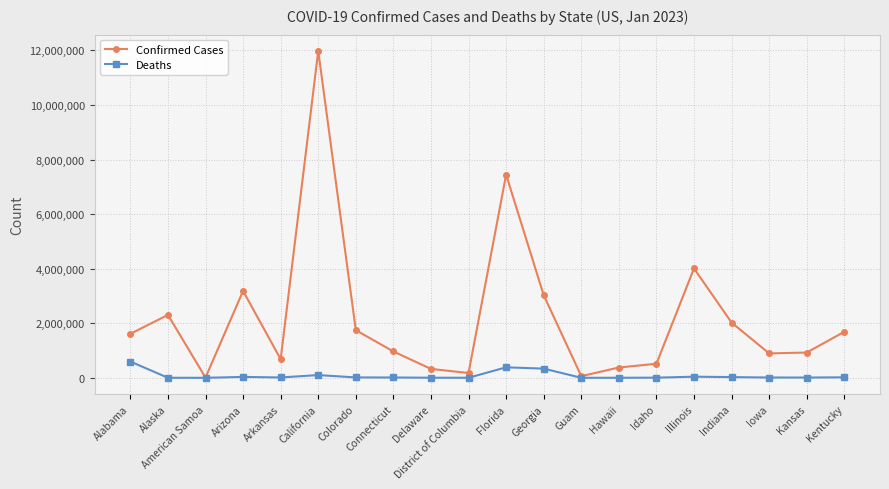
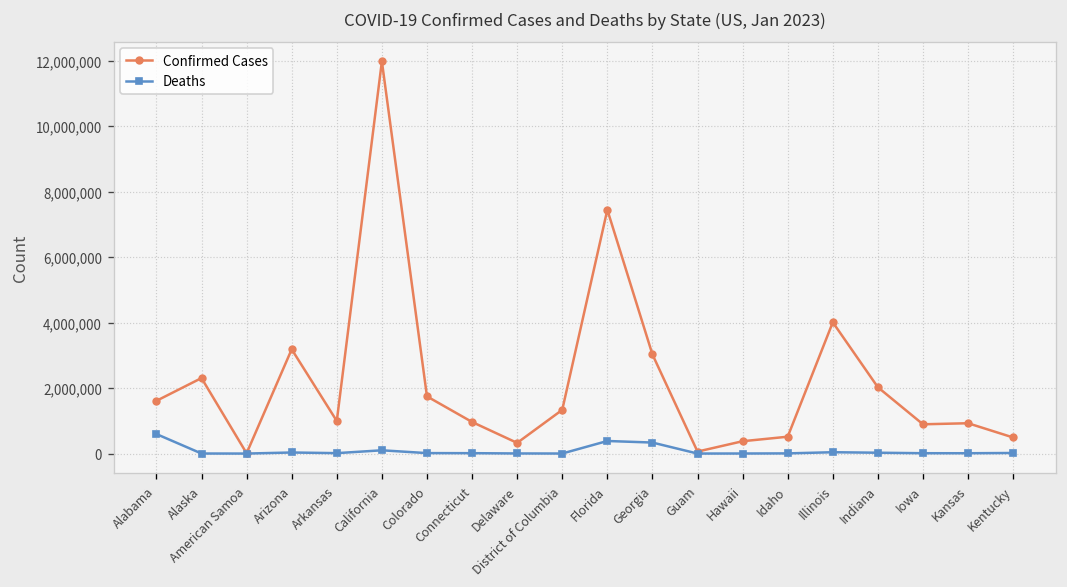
Confirmed Cases, Arkansas: 700,000 -> 1,000,000
Confirmed Cases, District of Columbia: 200,000 -> 1,300,000
Confirmed Cases, Kentucky: 1,700,000 -> 500,000
